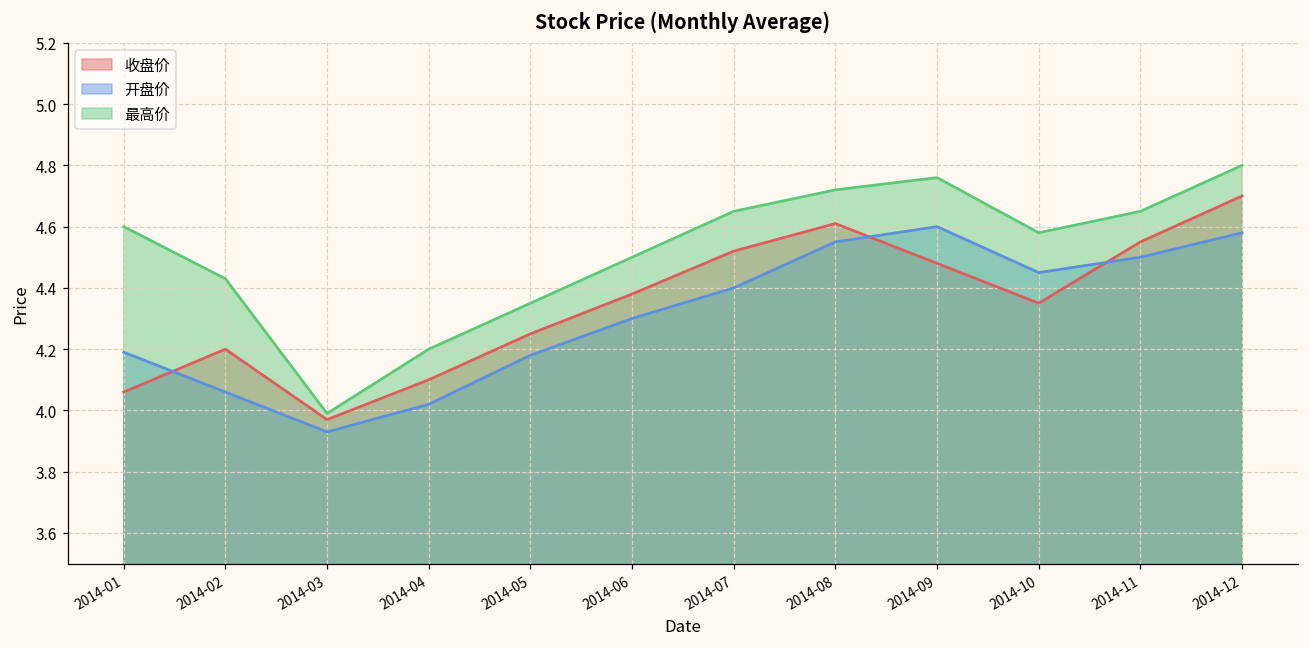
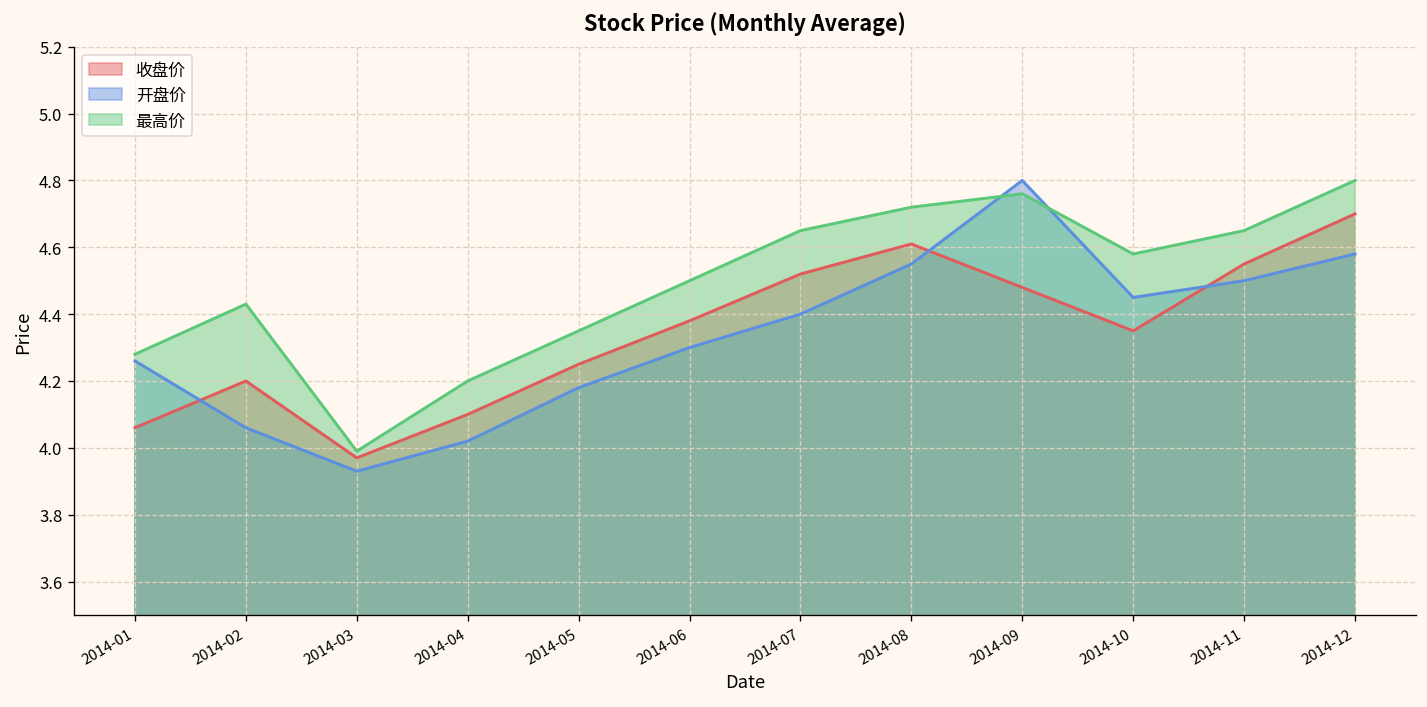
开盘价, 2014-01: 4.19 -> 4.26
最高价, 2014-01: 4.60 -> 4.28
开盘价, 2014-09: 4.6 -> 4.8
